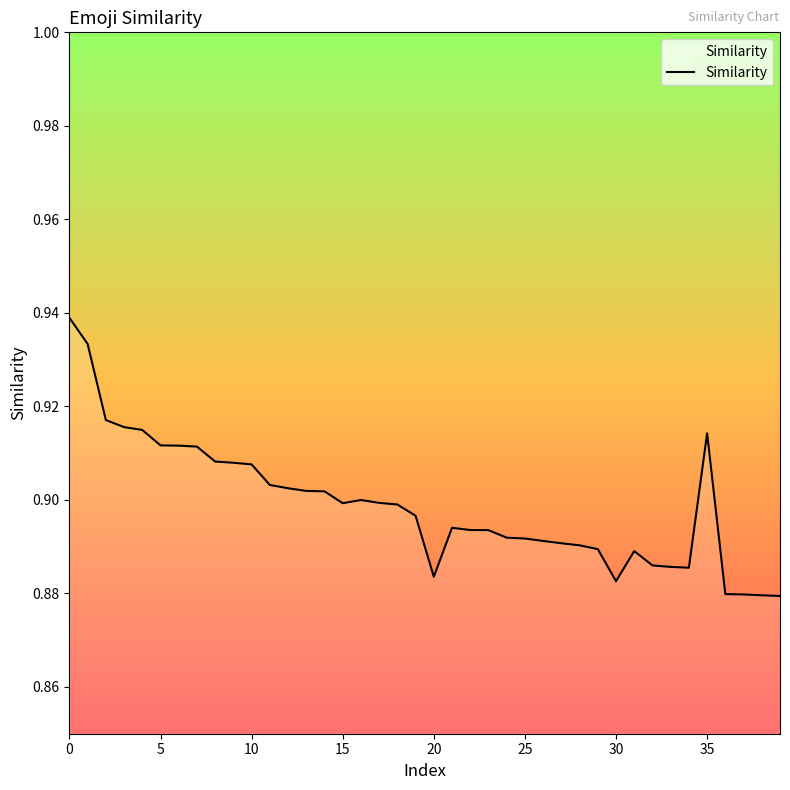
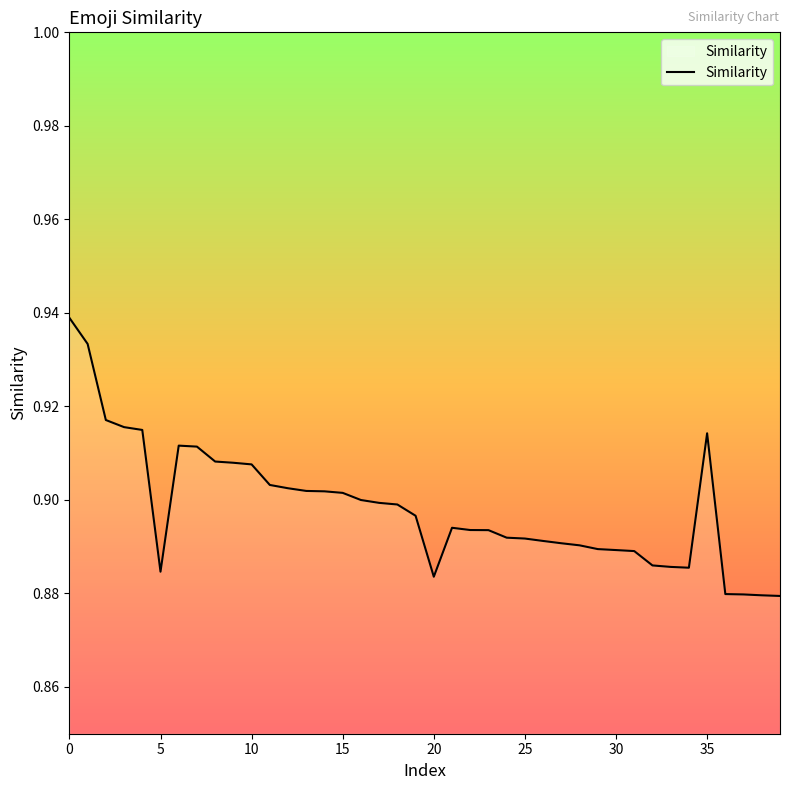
5: 0.912 -> 0.885
15: 0.899 -> 0.902
30: 0.883 -> 0.889
